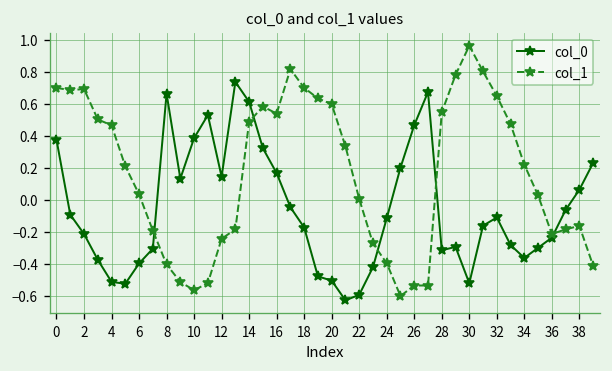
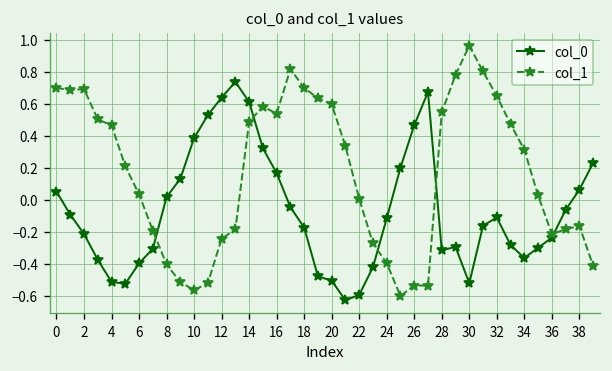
col_0, 0: 0.37 -> 0.05
col_0, 8: 0.66 -> 0.02
col_0, 12: 0.14 -> 0.64
col_1, 34: 0.22 -> 0.31
